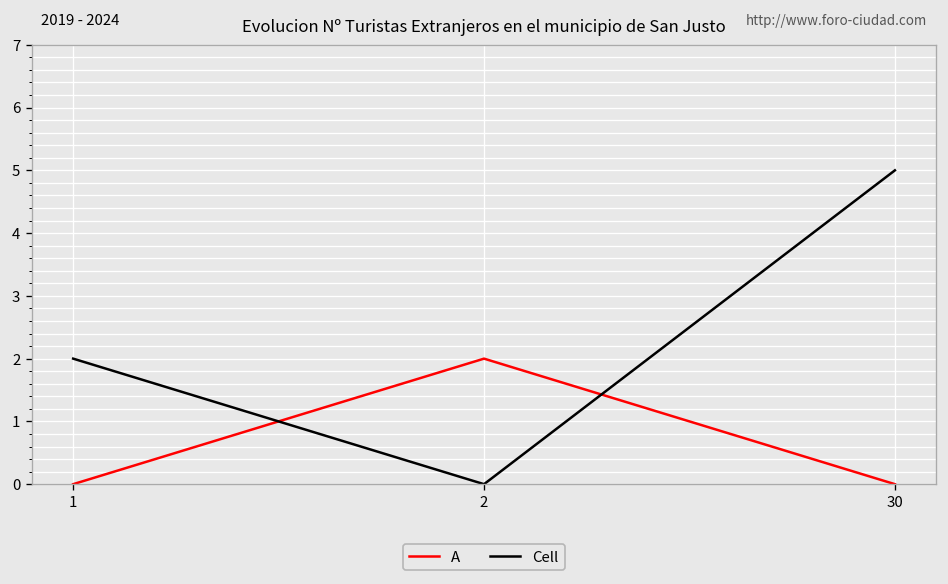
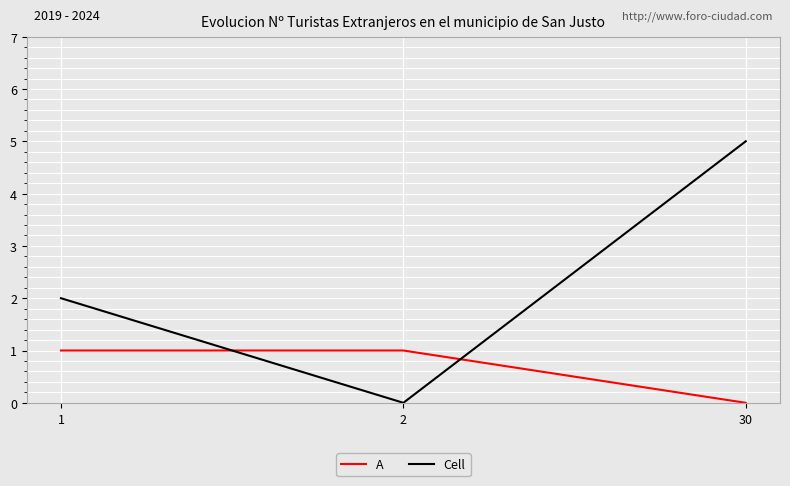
A, 1: 0 -> 1
A, 2: 2 -> 1
